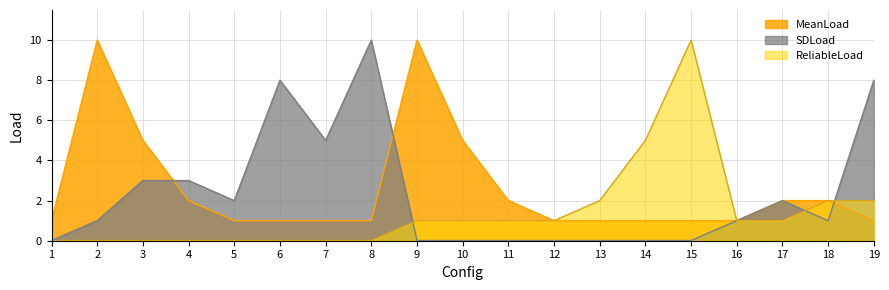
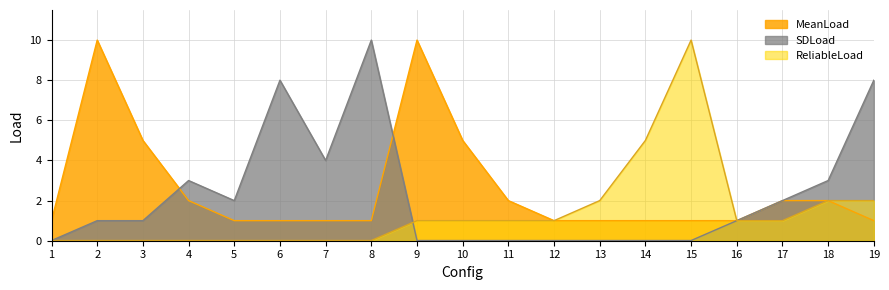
SDLoad, 3: 3 -> 1
SDLoad, 7: 5 -> 4
SDLoad, 18: 1 -> 3
